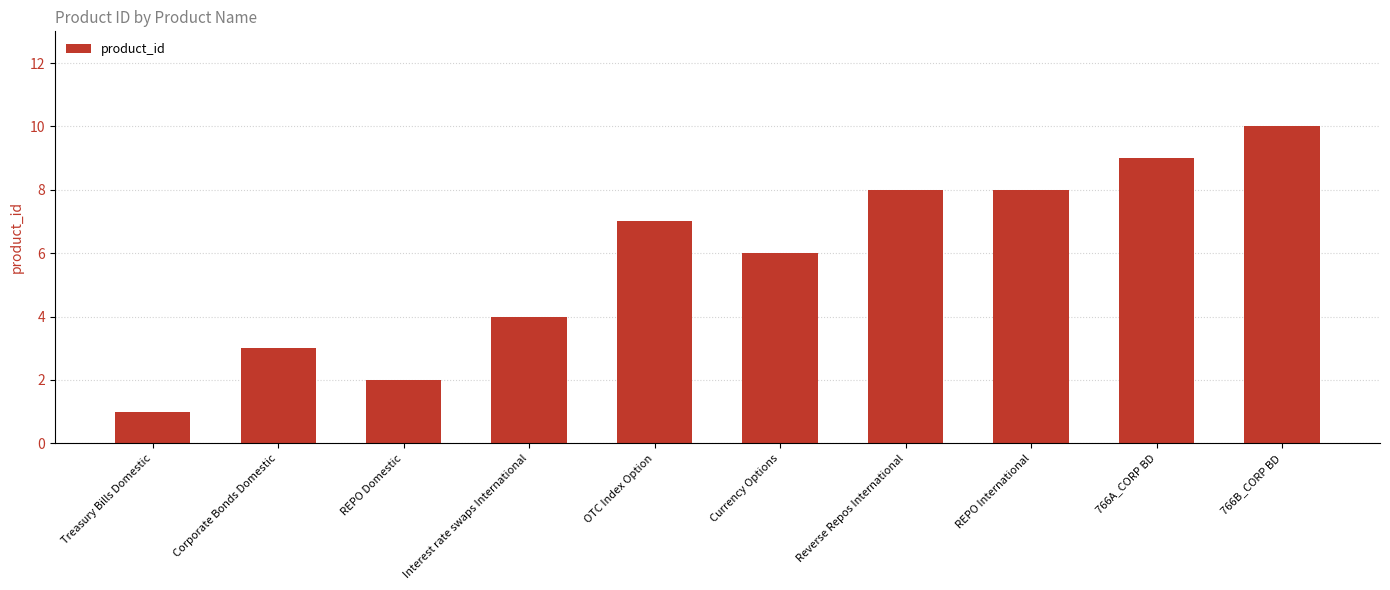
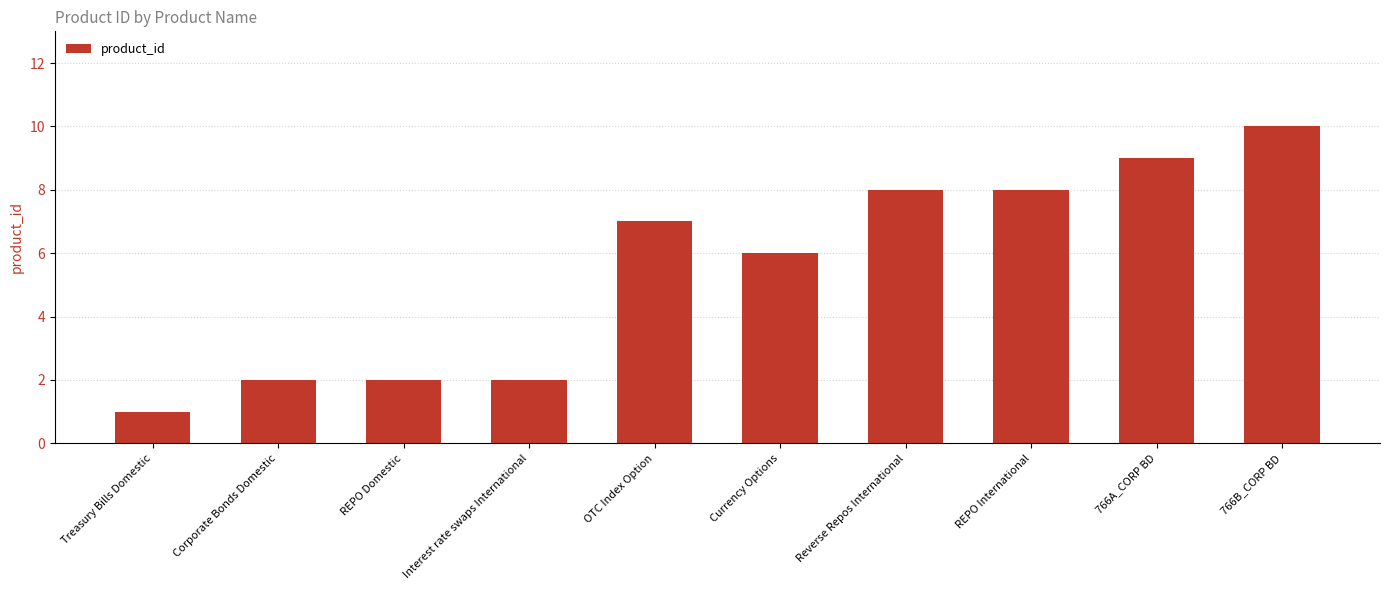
Corporate Bonds Domestic: 3 -> 2
Interest rate swaps International: 4 -> 2
